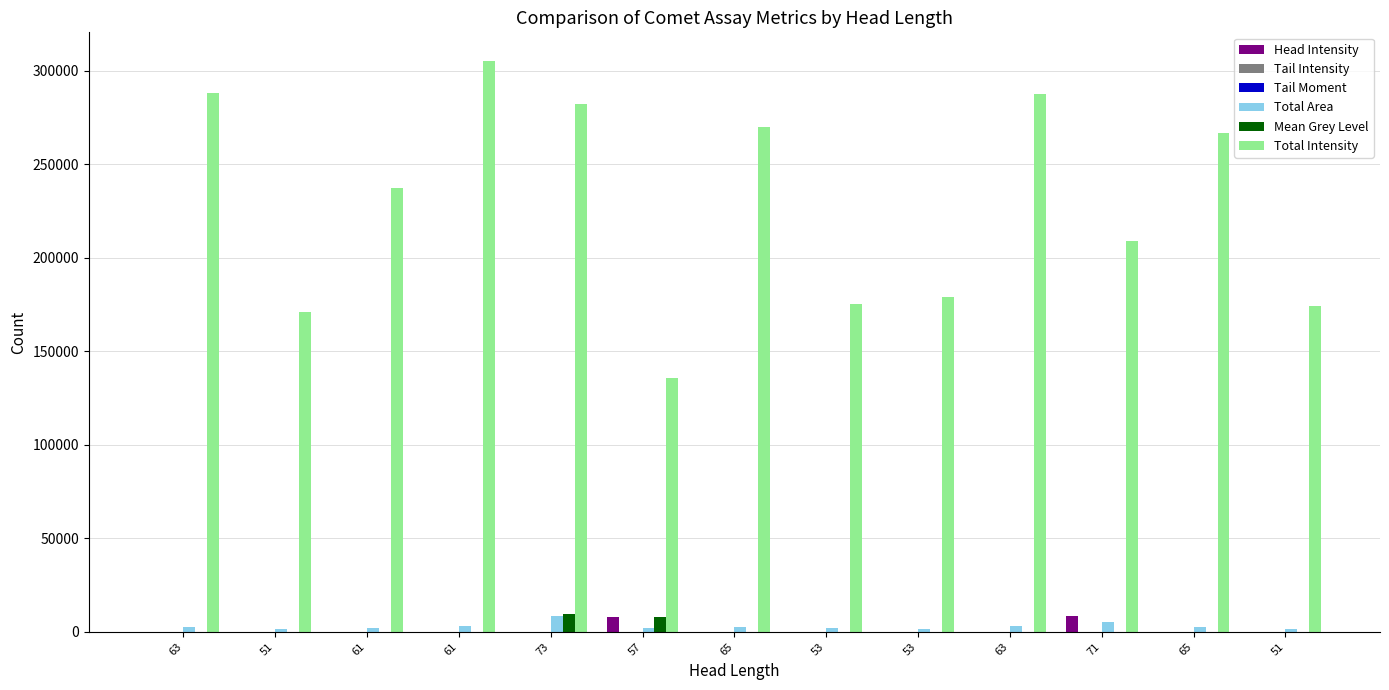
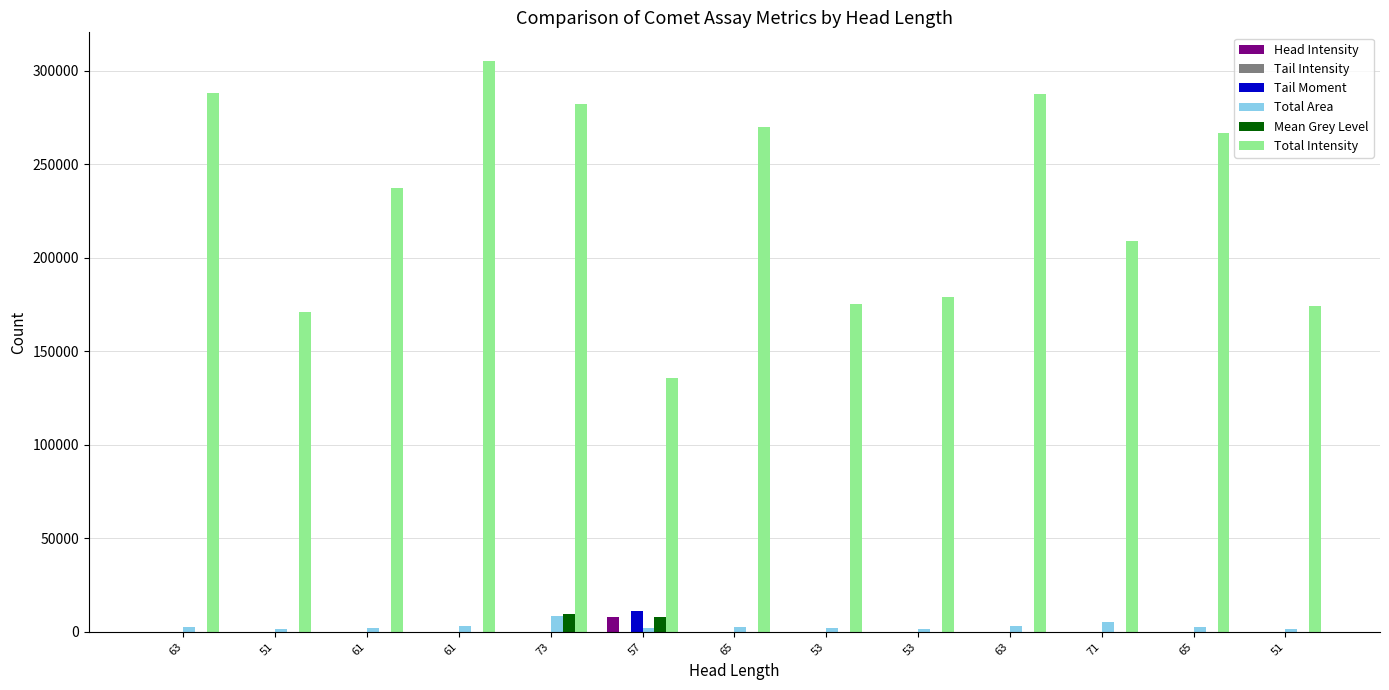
Tail Moment, 57: 0 -> 11000
Head Intensity, 71: 9000 -> 0
